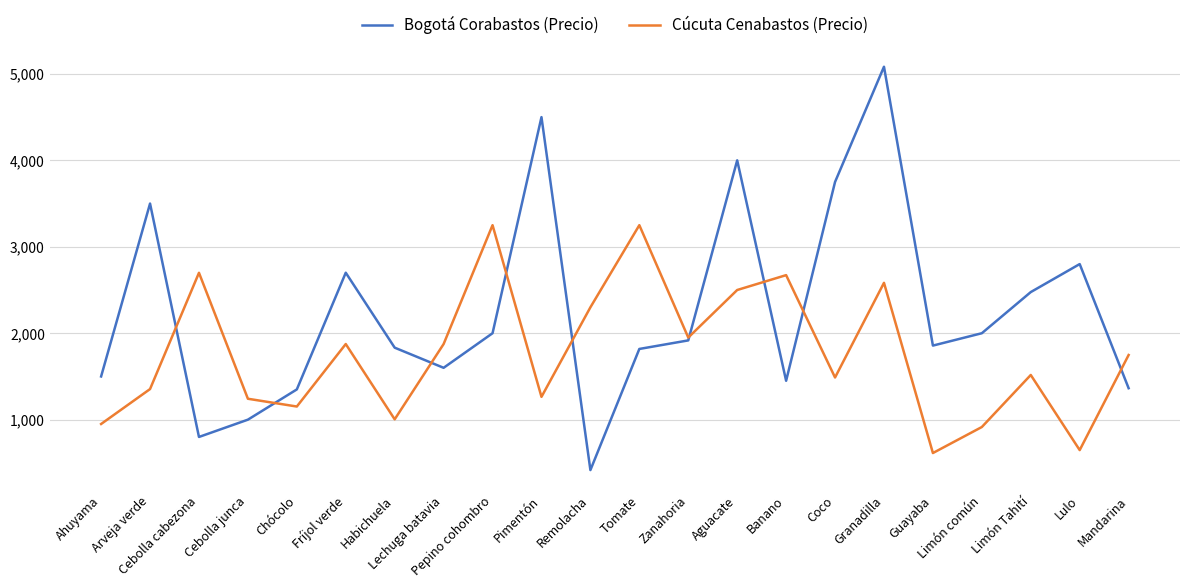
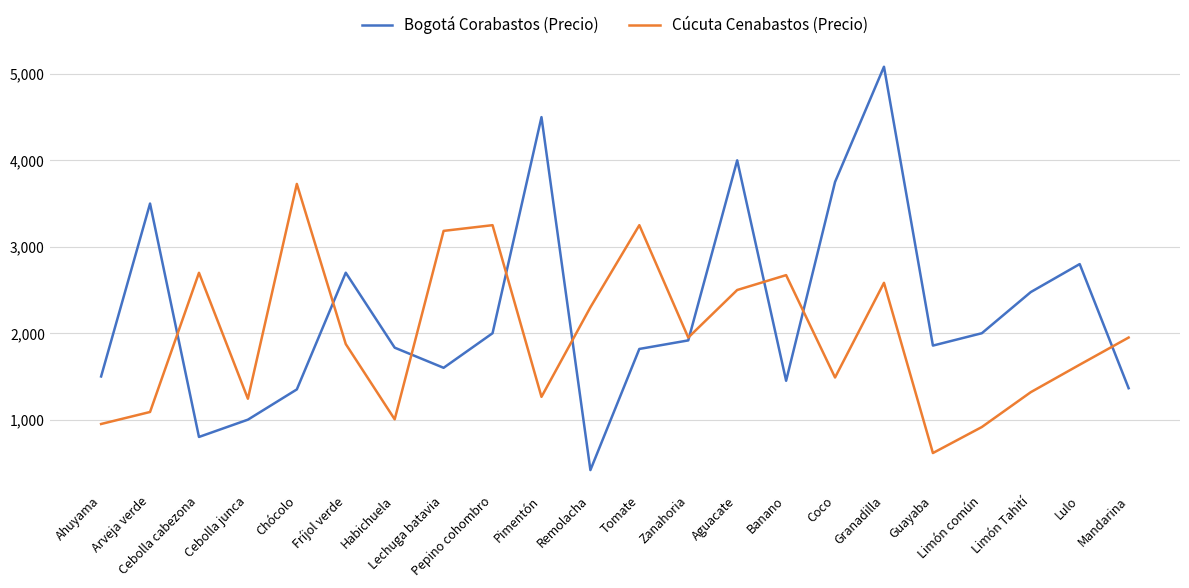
Cúcuta Cenabastos (Precio), Arveja verde: 1,400 -> 1,100
Cúcuta Cenabastos (Precio), Chócolo: 1,200 -> 3,700
Cúcuta Cenabastos (Precio), Lechuga batavia: 1,900 -> 3,200
Cúcuta Cenabastos (Precio), Limón Tahití: 1,500 -> 1,300
Cúcuta Cenabastos (Precio), Lulo: 600 -> 1,600
Cúcuta Cenabastos (Precio), Mandarina: 1,700 -> 2,000
